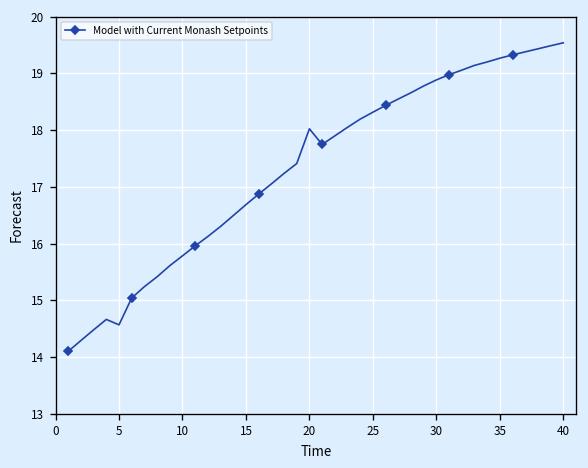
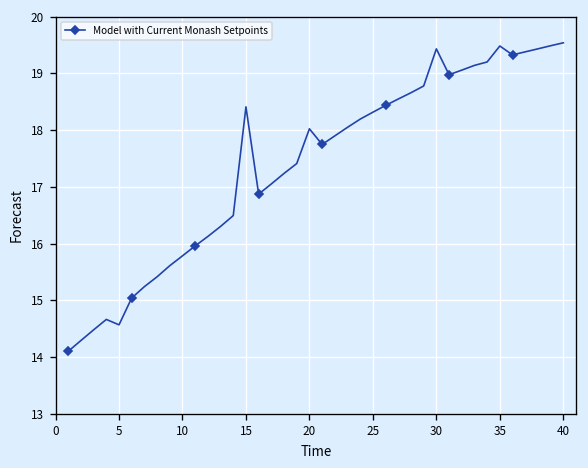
15: 16.7 -> 18.4
30: 18.9 -> 19.4
35: 19.3 -> 19.5
